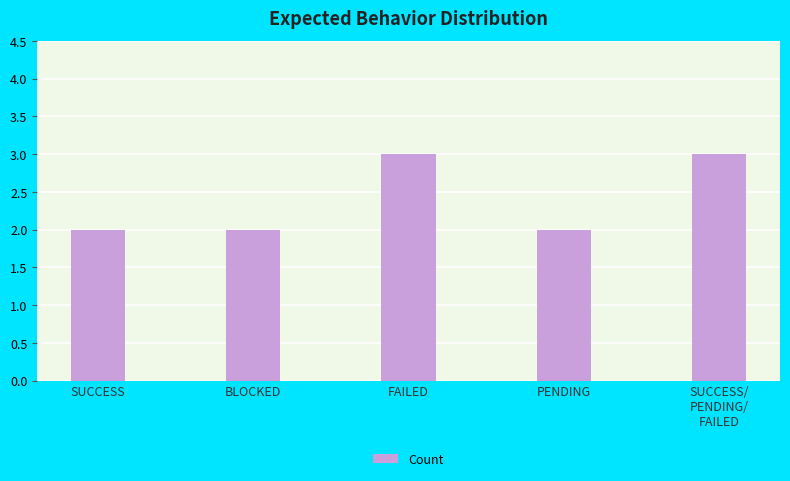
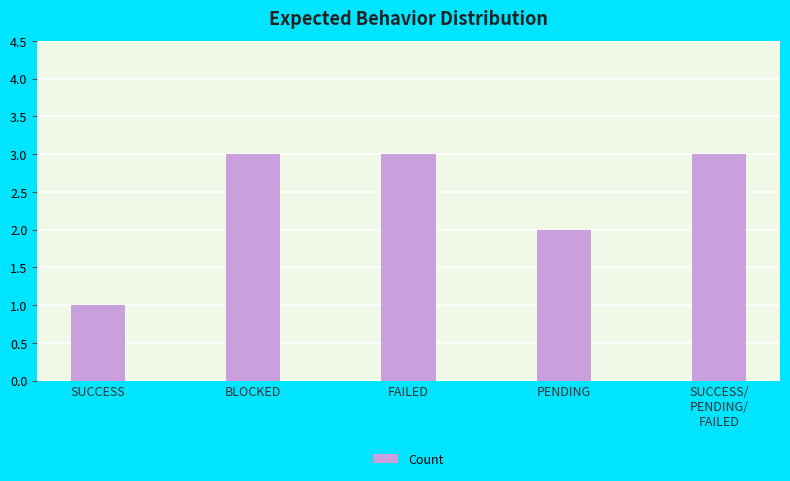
SUCCESS: 2 -> 1
BLOCKED: 2 -> 3
